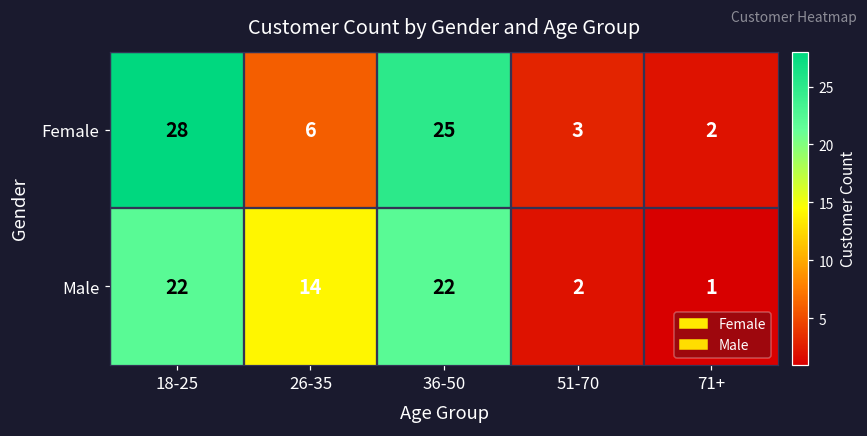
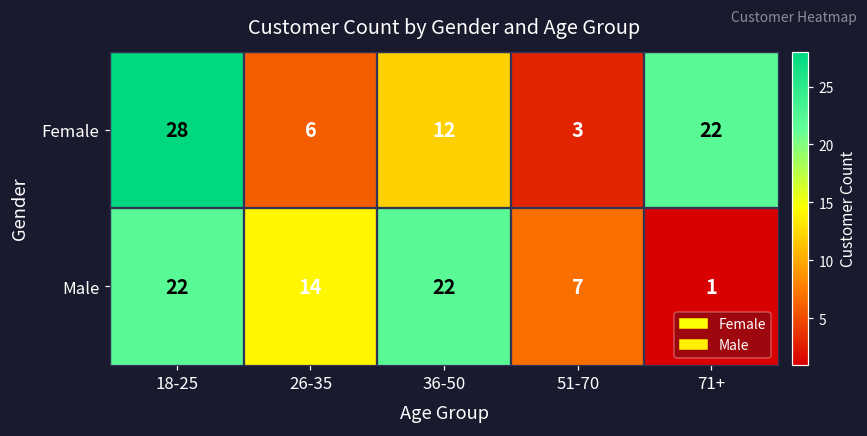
Female, 36-50: 25 -> 12
Female, 71+: 2 -> 22
Male, 51-70: 2 -> 7
